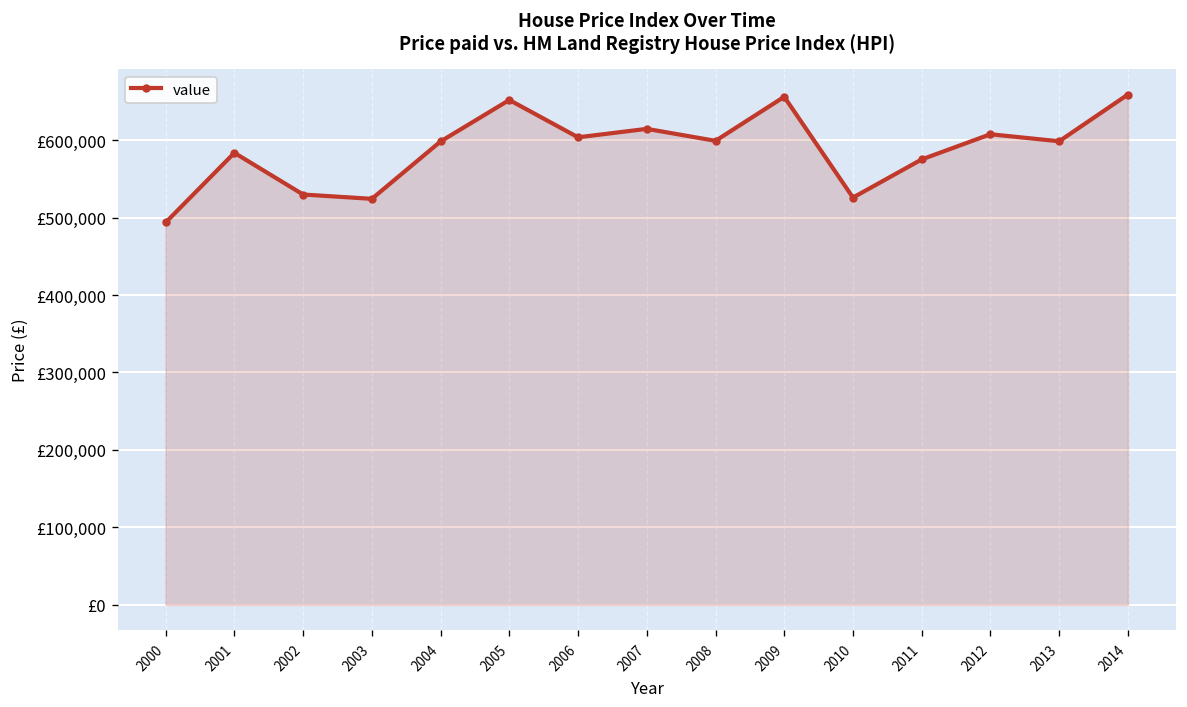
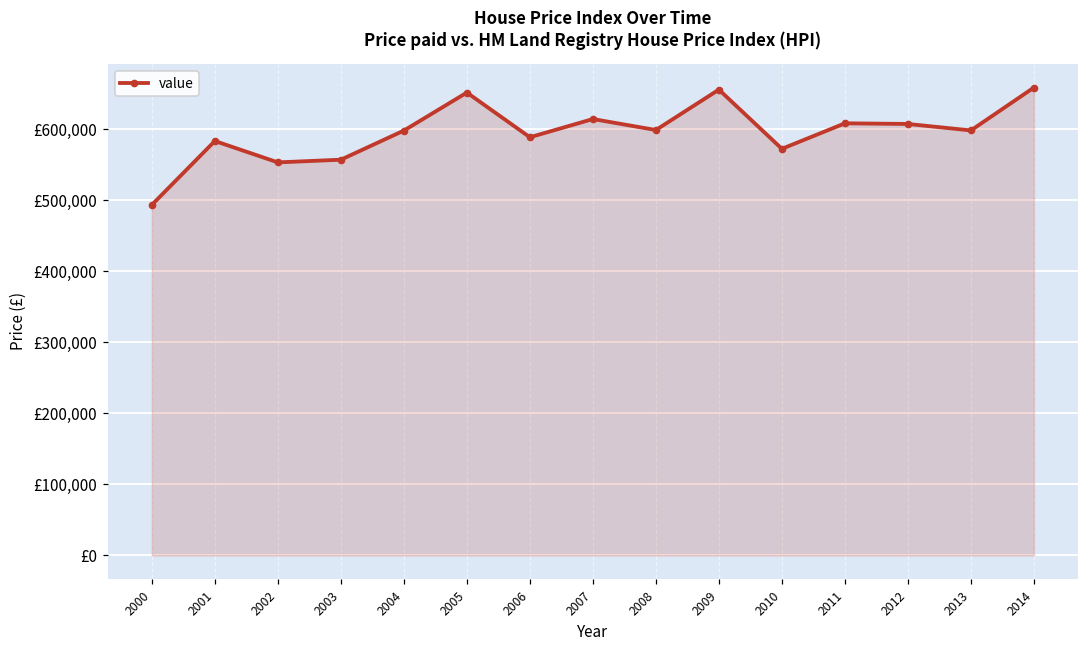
2002: £530,000 -> £550,000
2003: £520,000 -> £560,000
2006: £600,000 -> £590,000
2010: £530,000 -> £570,000
2011: £580,000 -> £610,000
